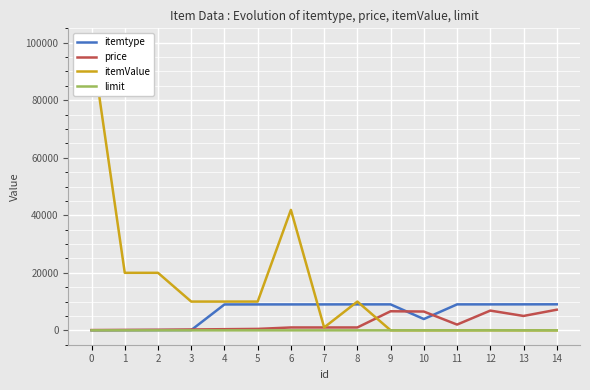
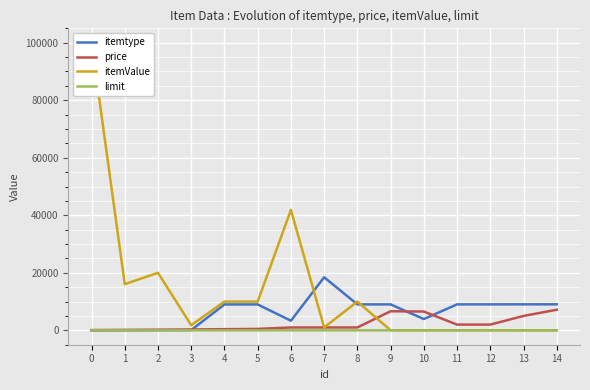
itemValue, 1: 20000 -> 16000
itemValue, 3: 10000 -> 2000
itemtype, 6: 9000 -> 3000
itemtype, 7: 9000 -> 18000
price, 12: 7000 -> 2000
